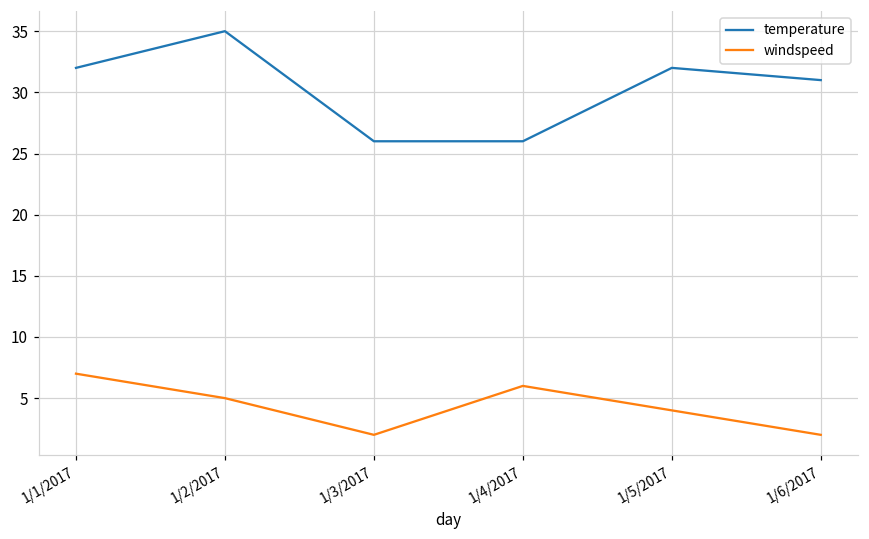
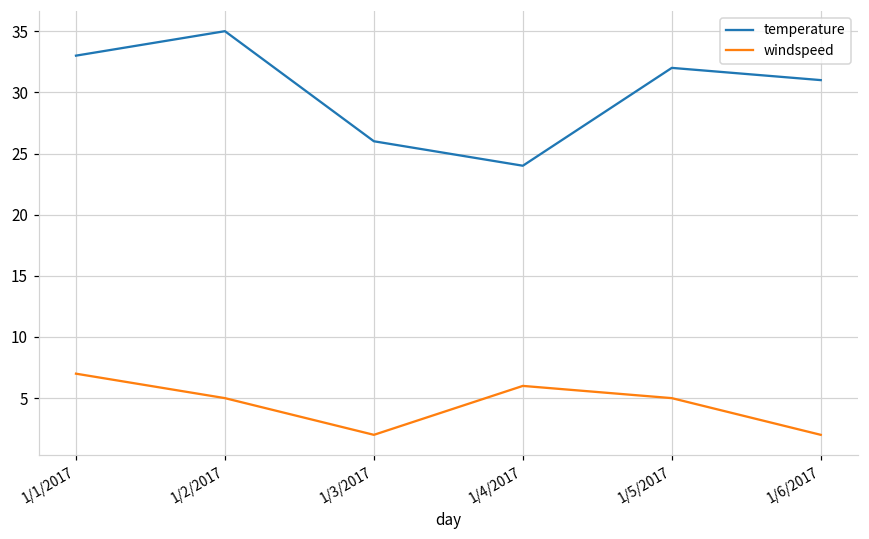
temperature, 1/1/2017: 32 -> 33
temperature, 1/4/2017: 26 -> 24
windspeed, 1/5/2017: 4 -> 5
